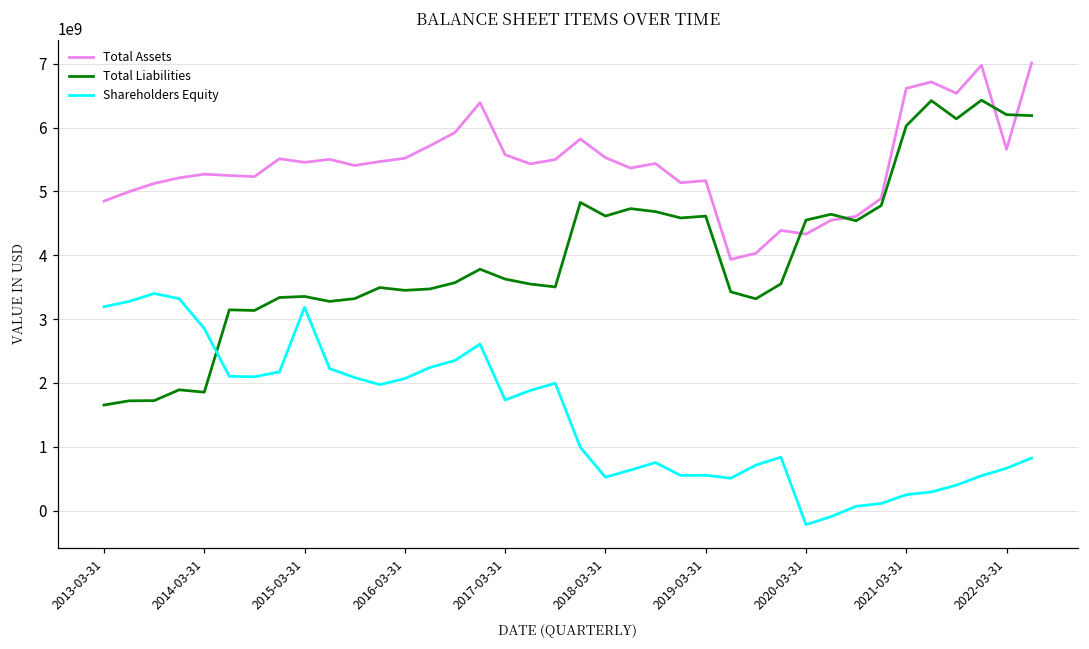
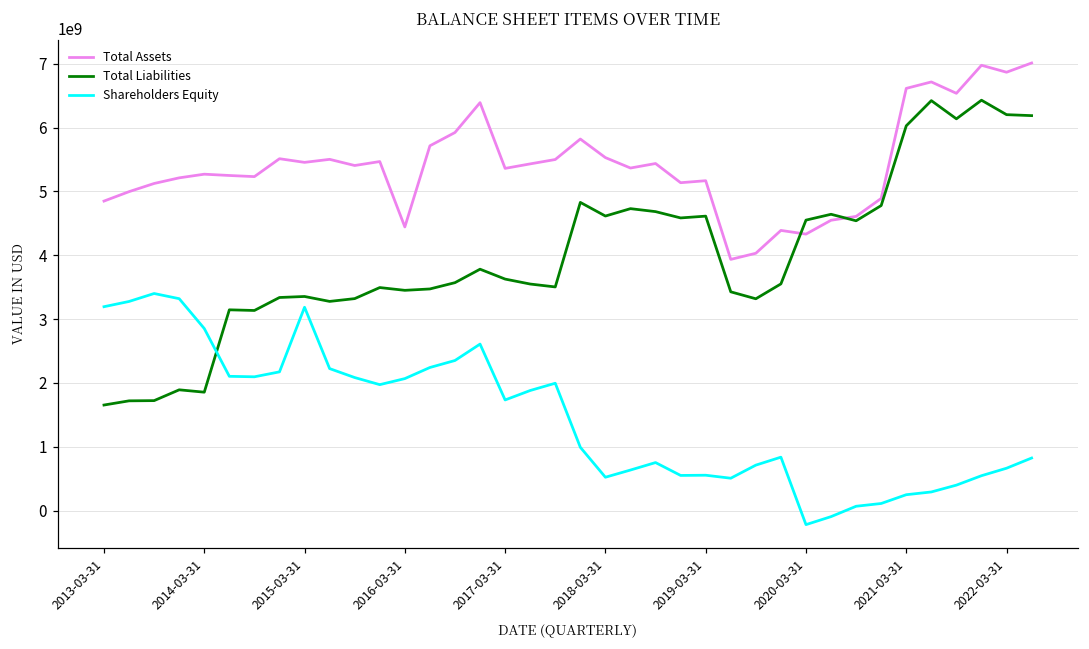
Total Assets, 2016-03-31: 5500000000 -> 4400000000
Total Assets, 2017-03-31: 5600000000 -> 5400000000
Total Assets, 2022-03-31: 5700000000 -> 6900000000
